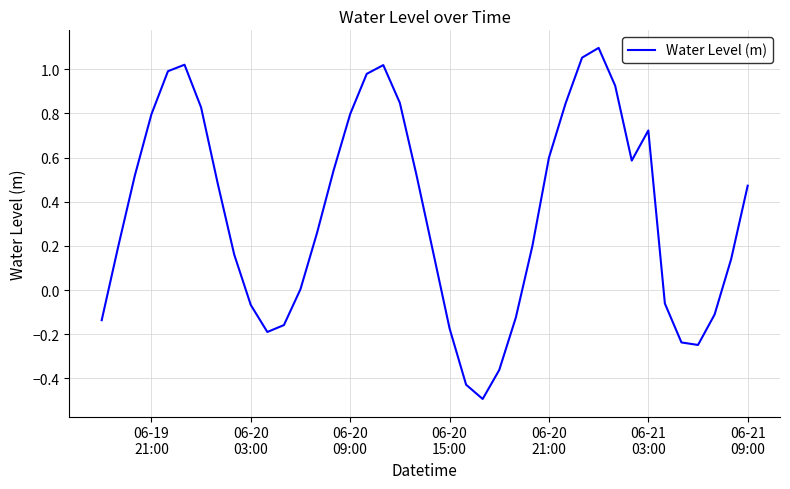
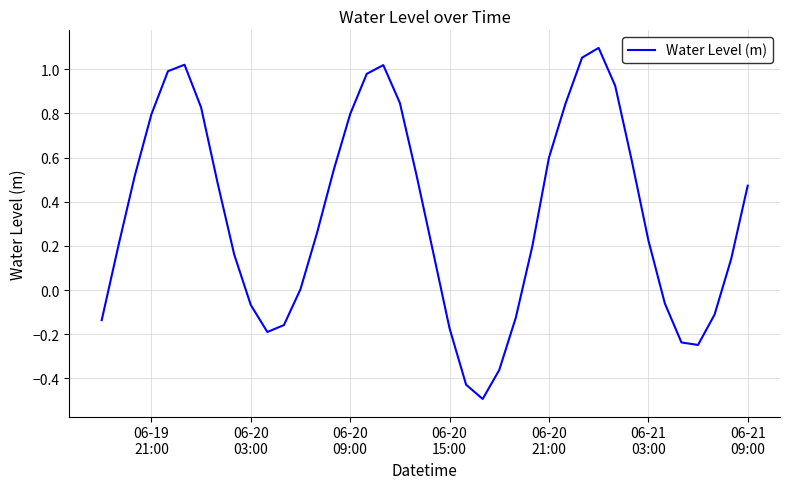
06-21 03:00: 0.72 -> 0.23
